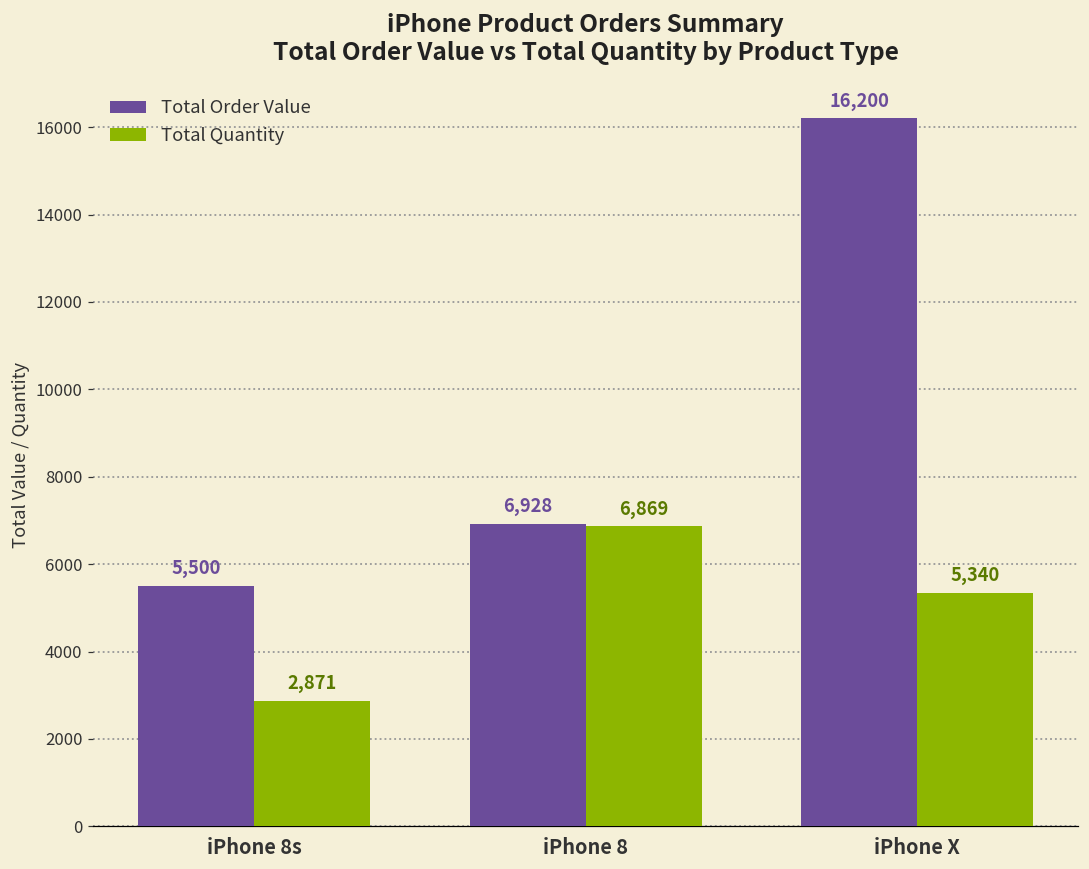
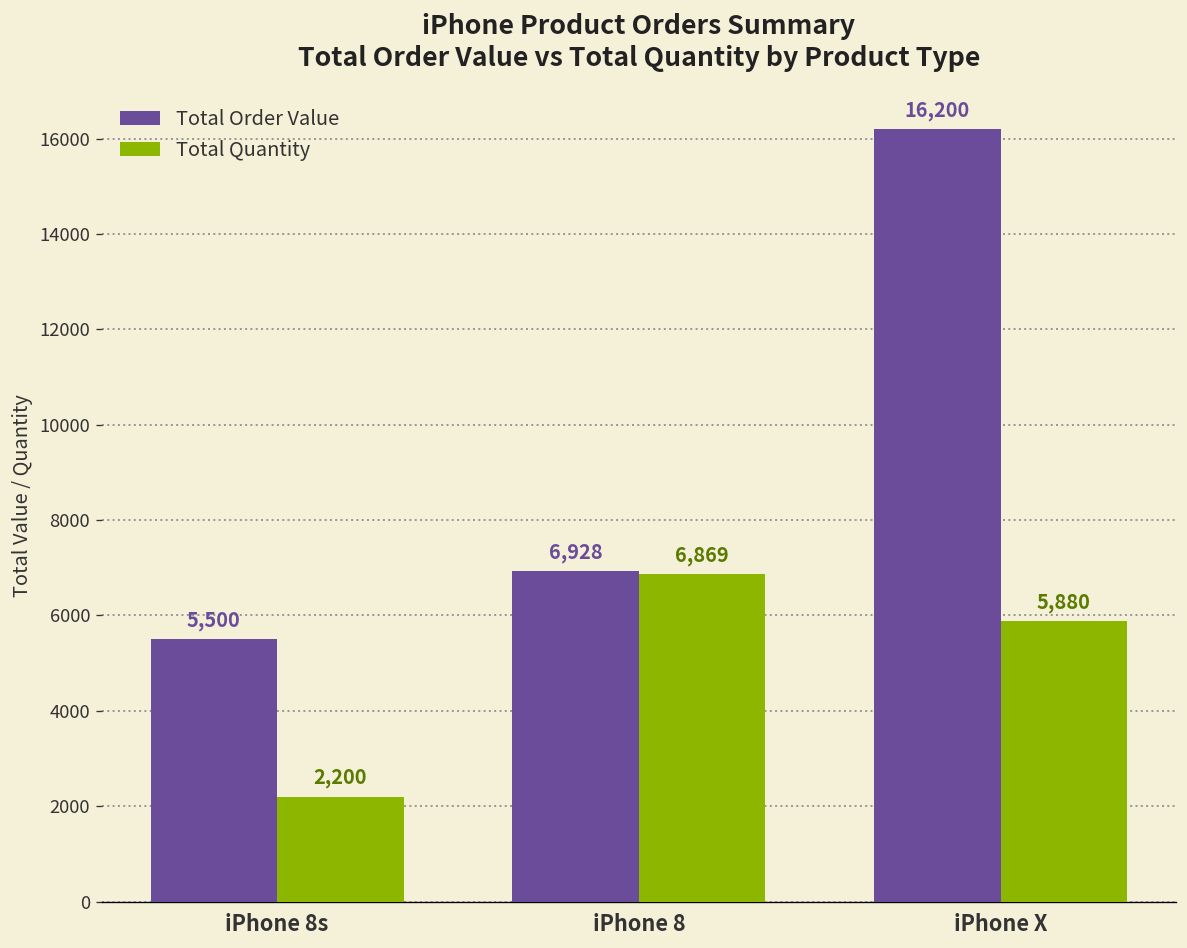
Total Quantity, iPhone 8s: 2,871 -> 2,200
Total Quantity, iPhone X: 5,340 -> 5,880
